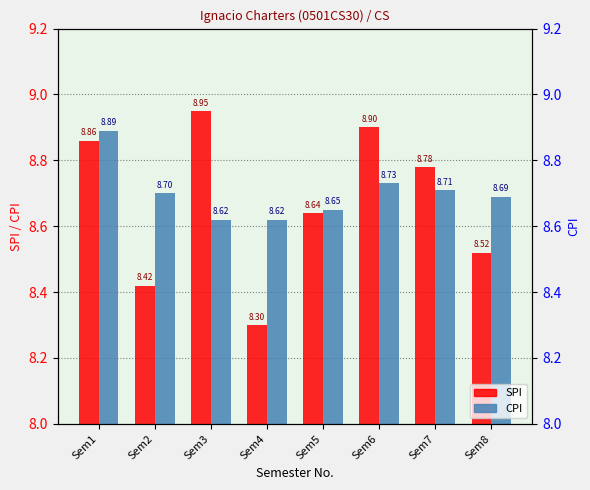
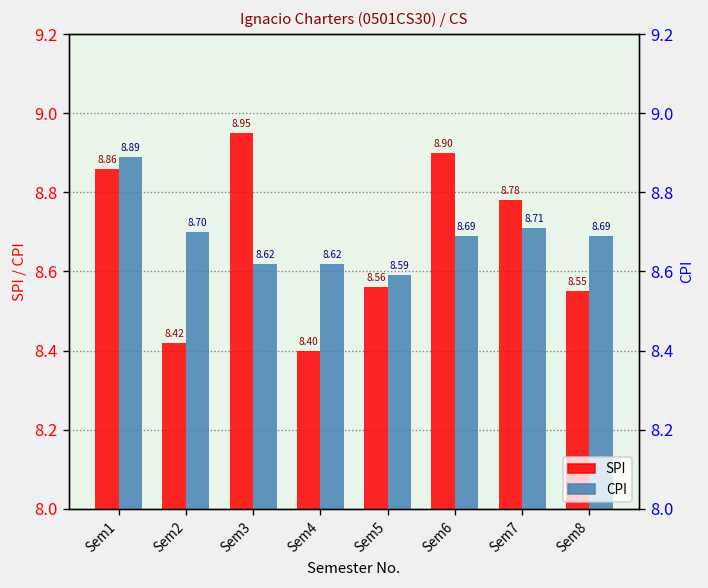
SPI, Sem4: 8.30 -> 8.40
SPI, Sem5: 8.64 -> 8.56
CPI, Sem5: 8.65 -> 8.59
CPI, Sem6: 8.73 -> 8.69
SPI, Sem8: 8.52 -> 8.55
